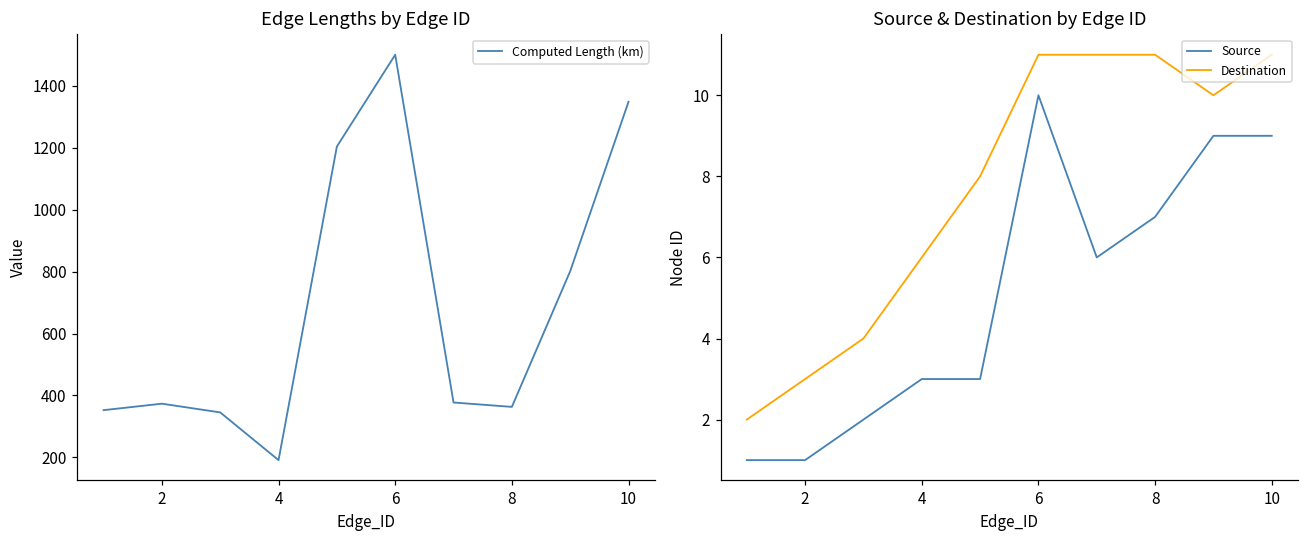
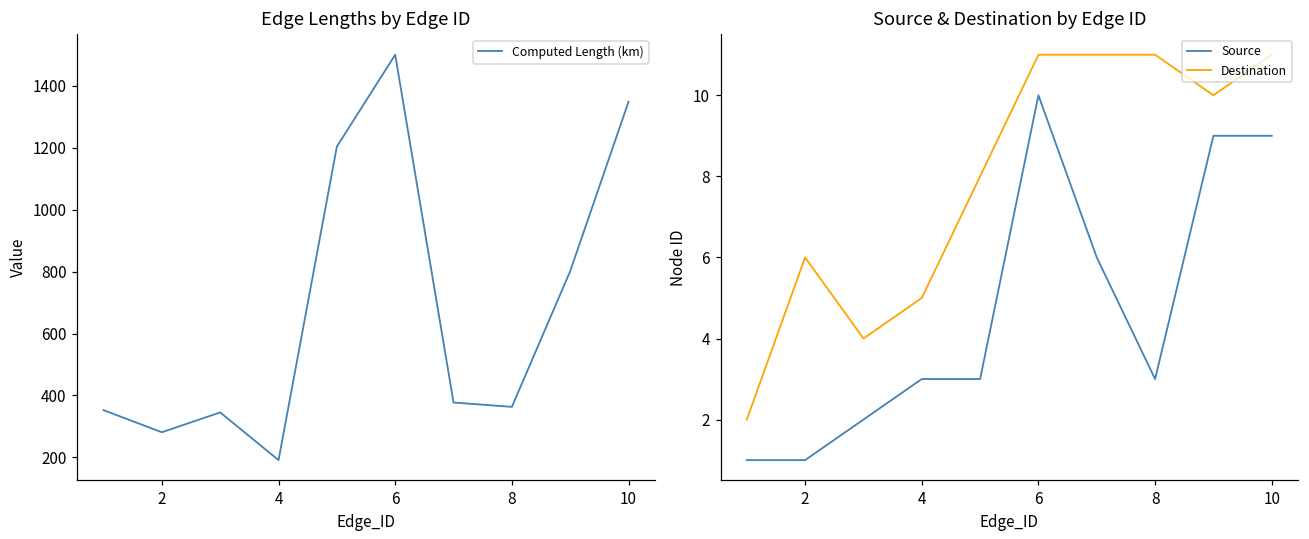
Edge Lengths by Edge ID, 2: 370 -> 280
Source & Destination by Edge ID, Destination, 2: 3 -> 6
Source & Destination by Edge ID, Destination, 4: 6 -> 5
Source & Destination by Edge ID, Source, 8: 7 -> 3
